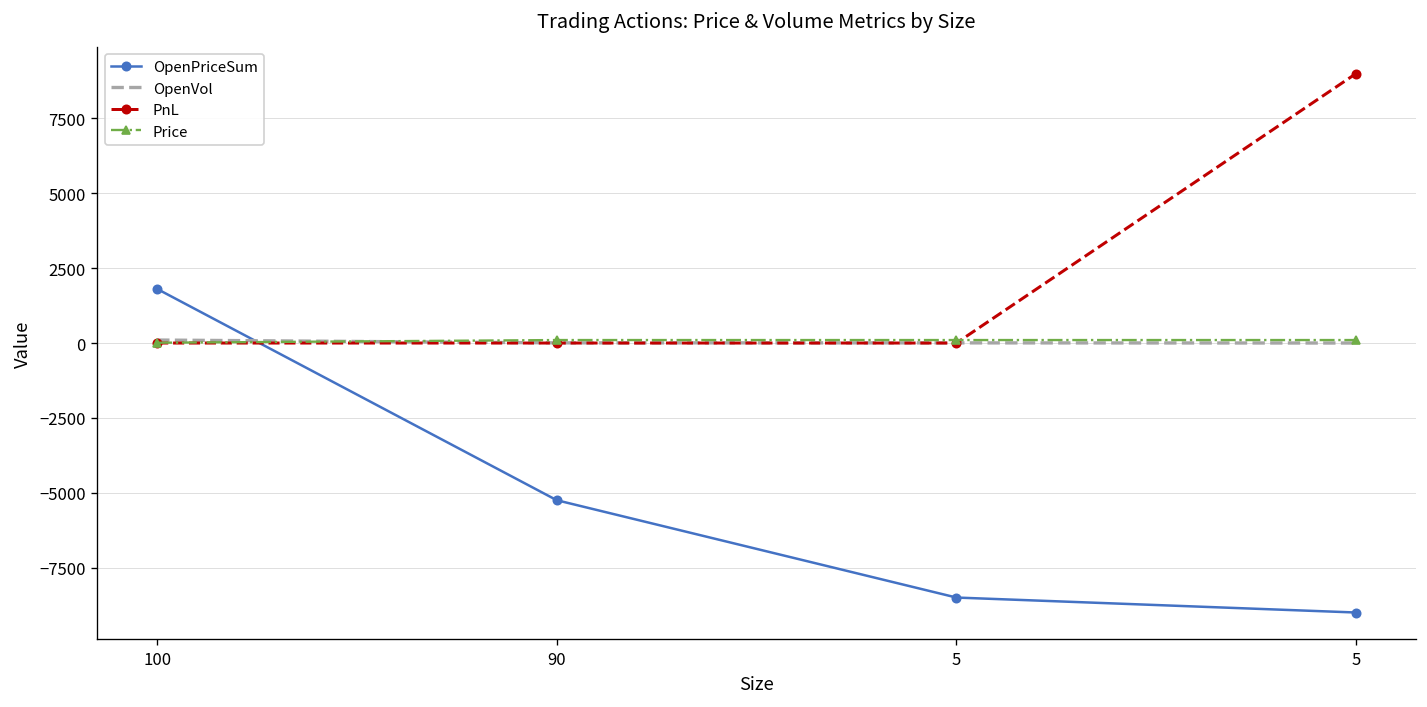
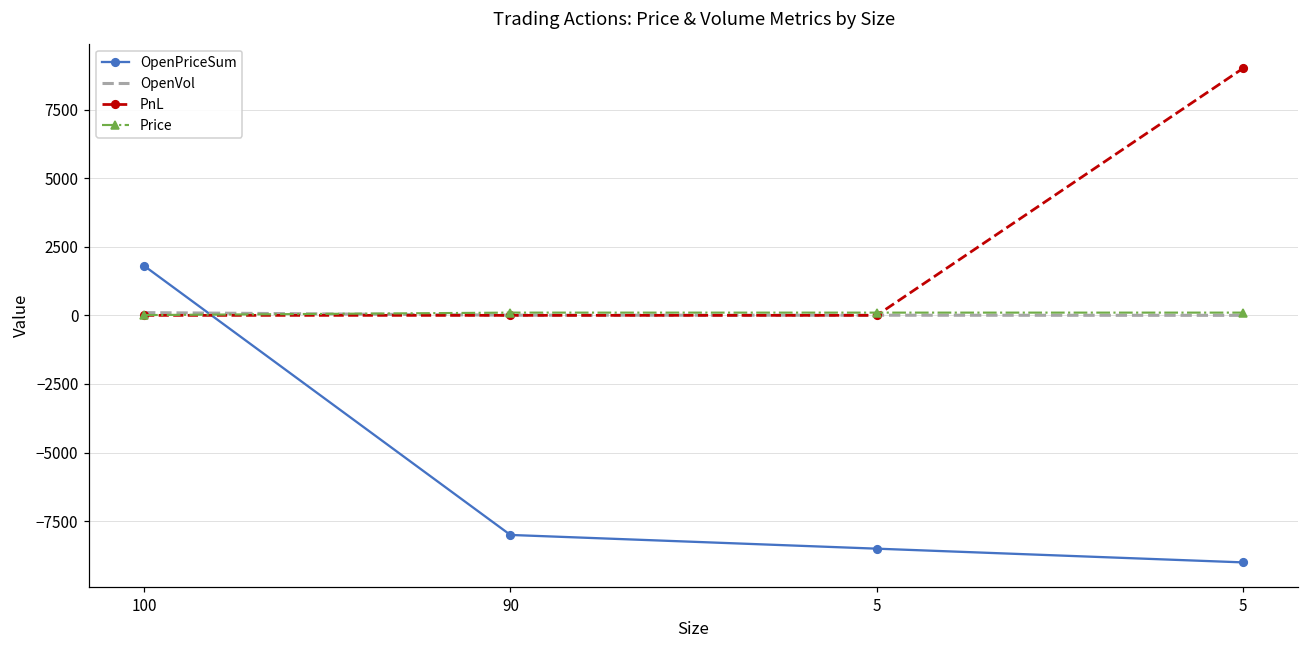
OpenPriceSum, 90: -5300 -> -8000
